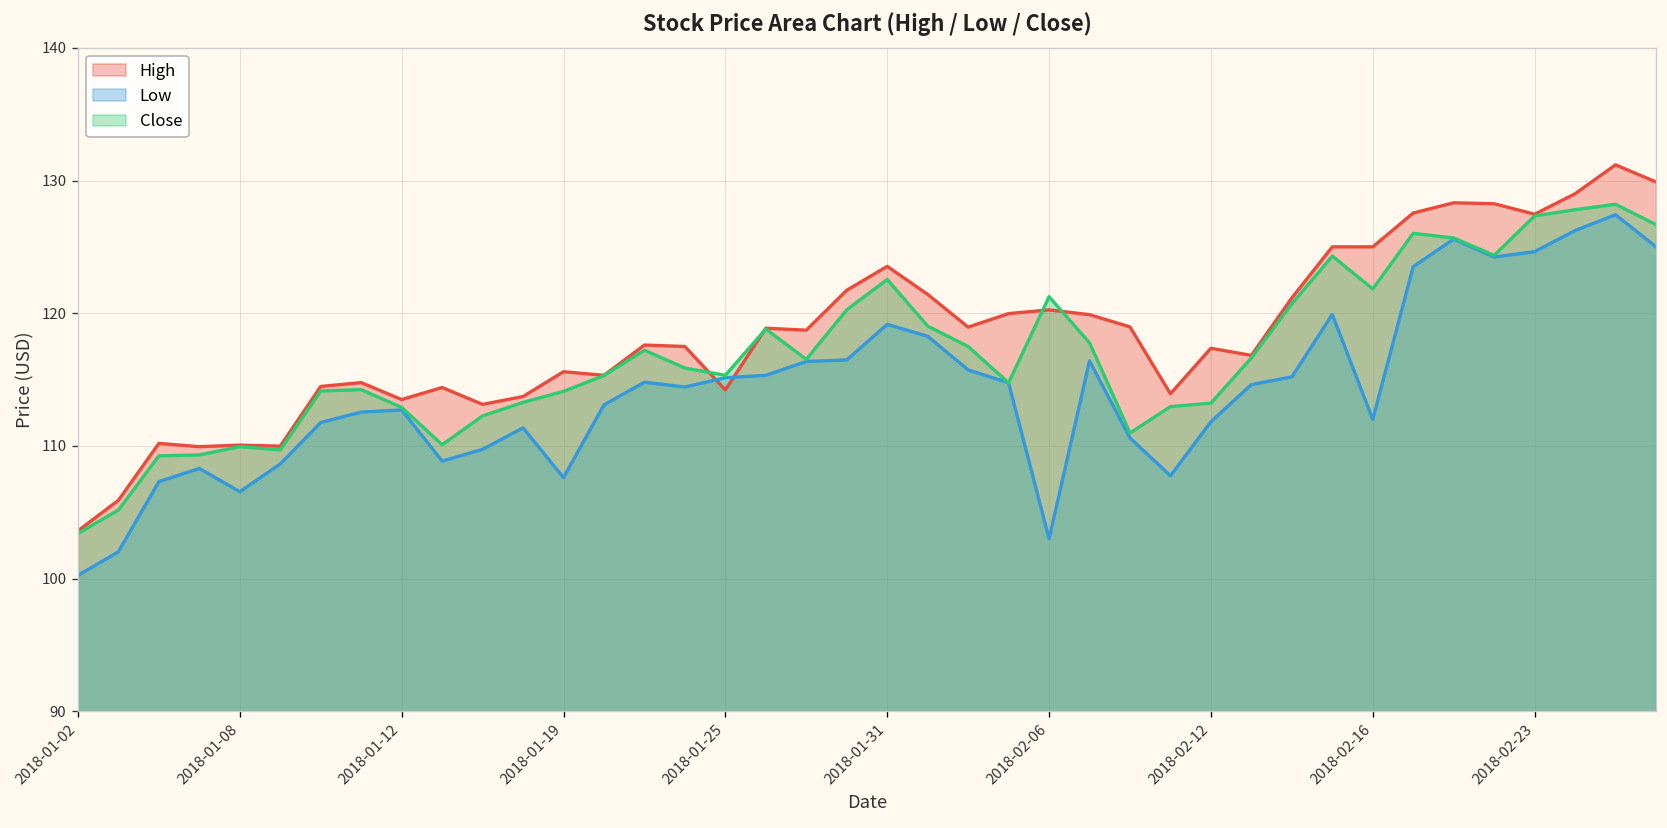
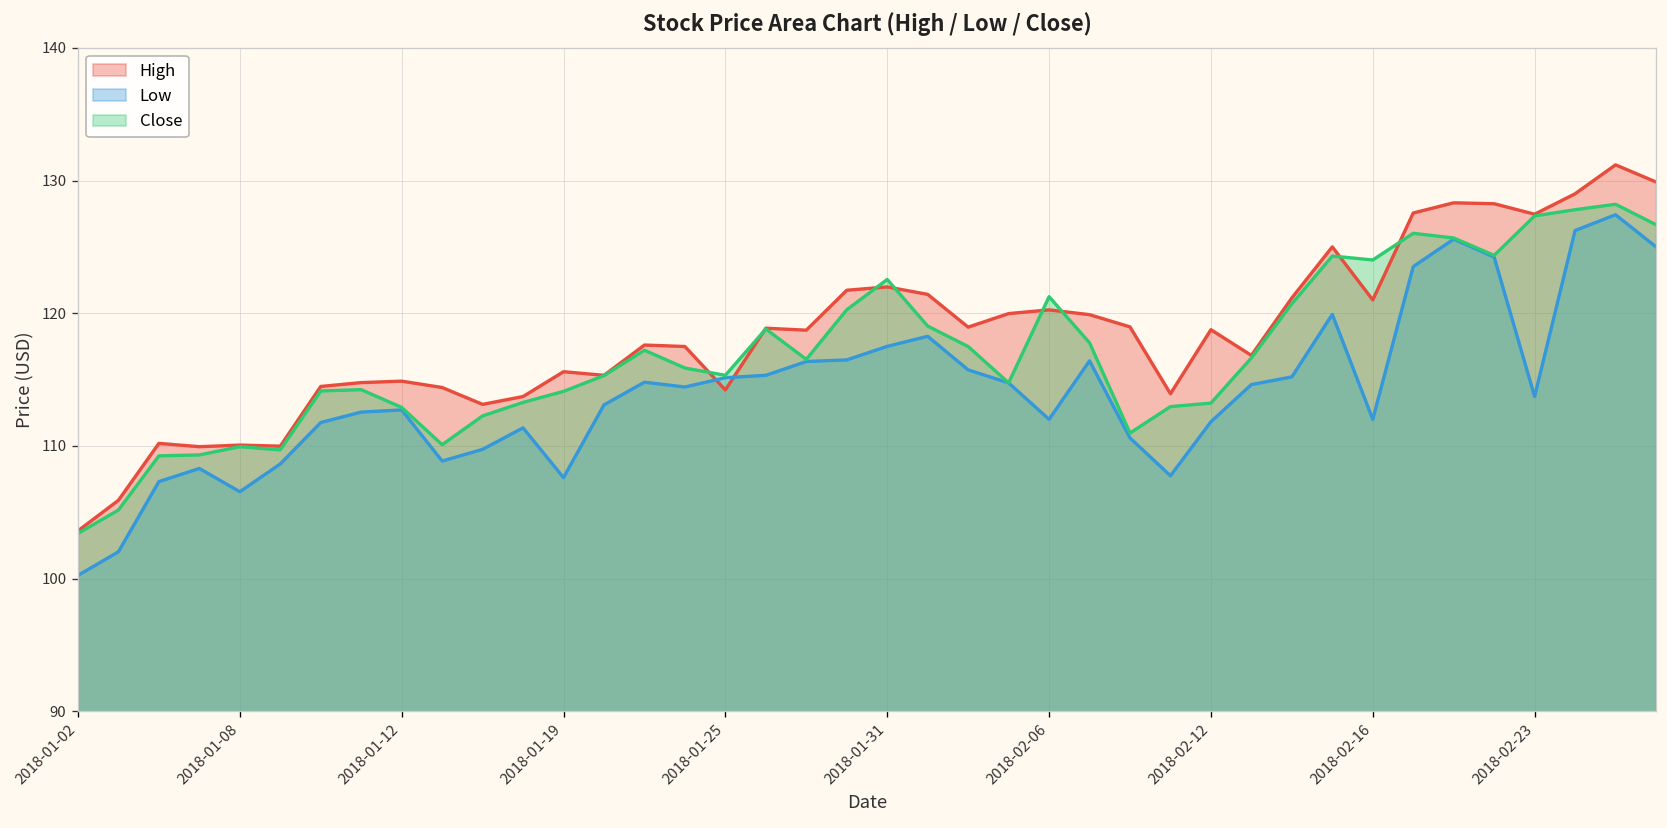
High, 2018-01-12: 113.5 -> 114.9
High, 2018-01-31: 123.5 -> 122.0
Low, 2018-01-31: 119.2 -> 117.5
Low, 2018-02-06: 103 -> 112
High, 2018-02-12: 117.4 -> 118.8
High, 2018-02-16: 125 -> 121
Close, 2018-02-16: 121.8 -> 124.0
Low, 2018-02-23: 124.6 -> 113.7
